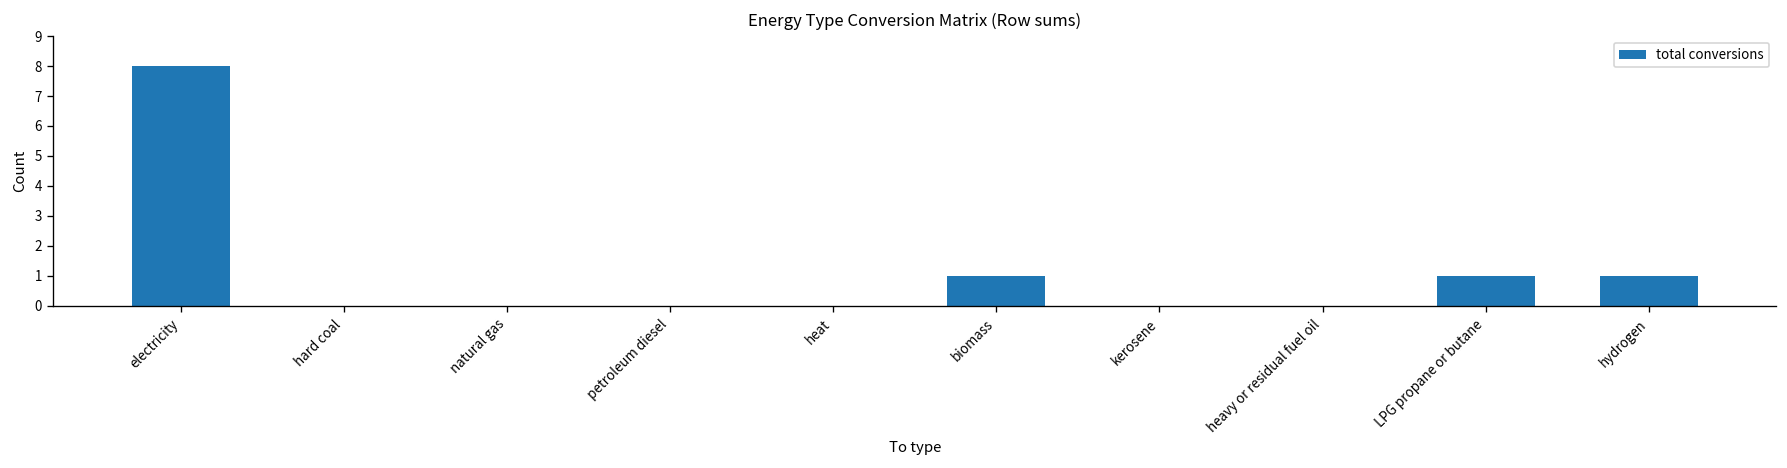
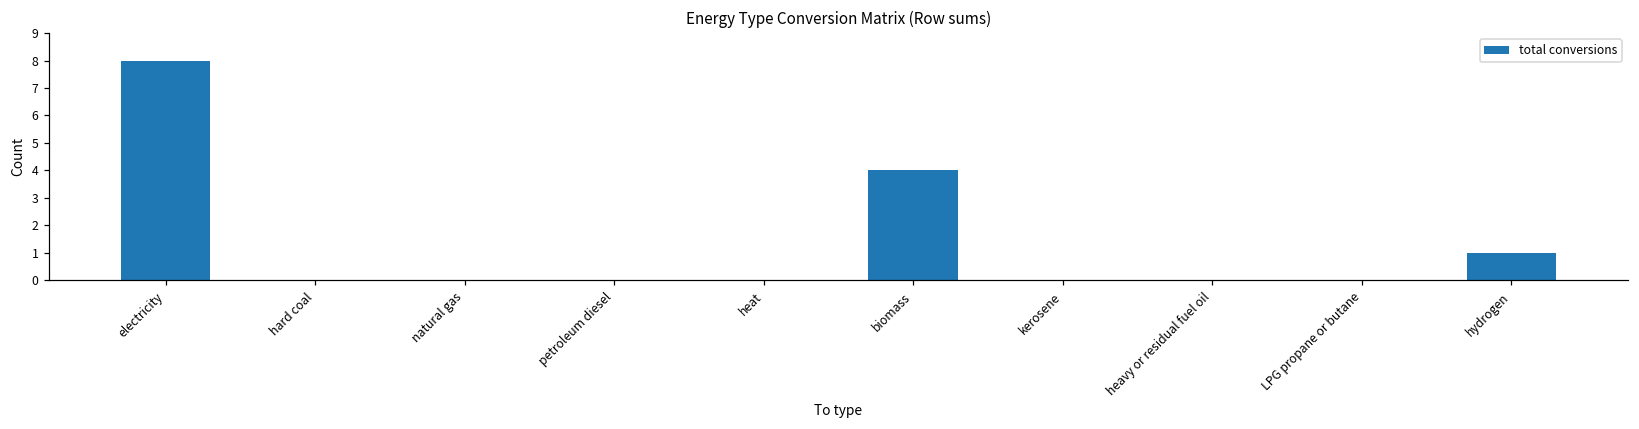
biomass: 1 -> 4
LPG propane or butane: 1 -> 0
